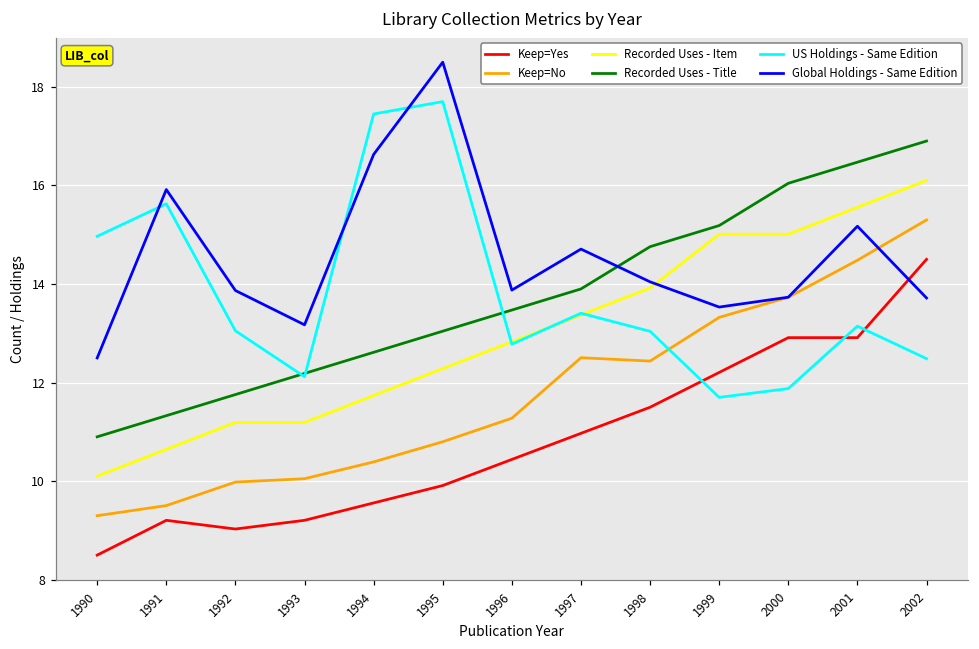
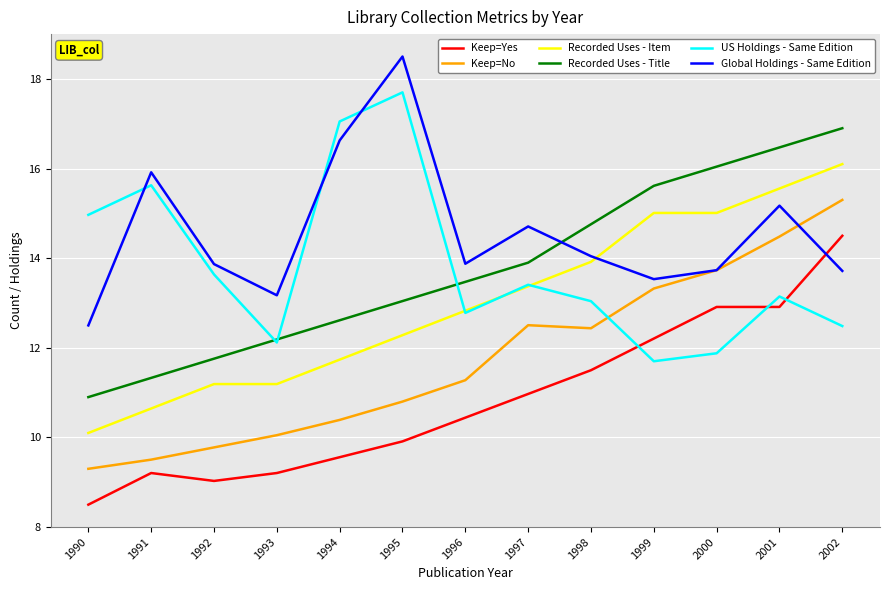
Keep=No, 1992: 10.0 -> 9.8
US Holdings - Same Edition, 1992: 13.1 -> 13.6
US Holdings - Same Edition, 1994: 17.4 -> 17.1
Recorded Uses - Title, 1999: 15.2 -> 15.6
